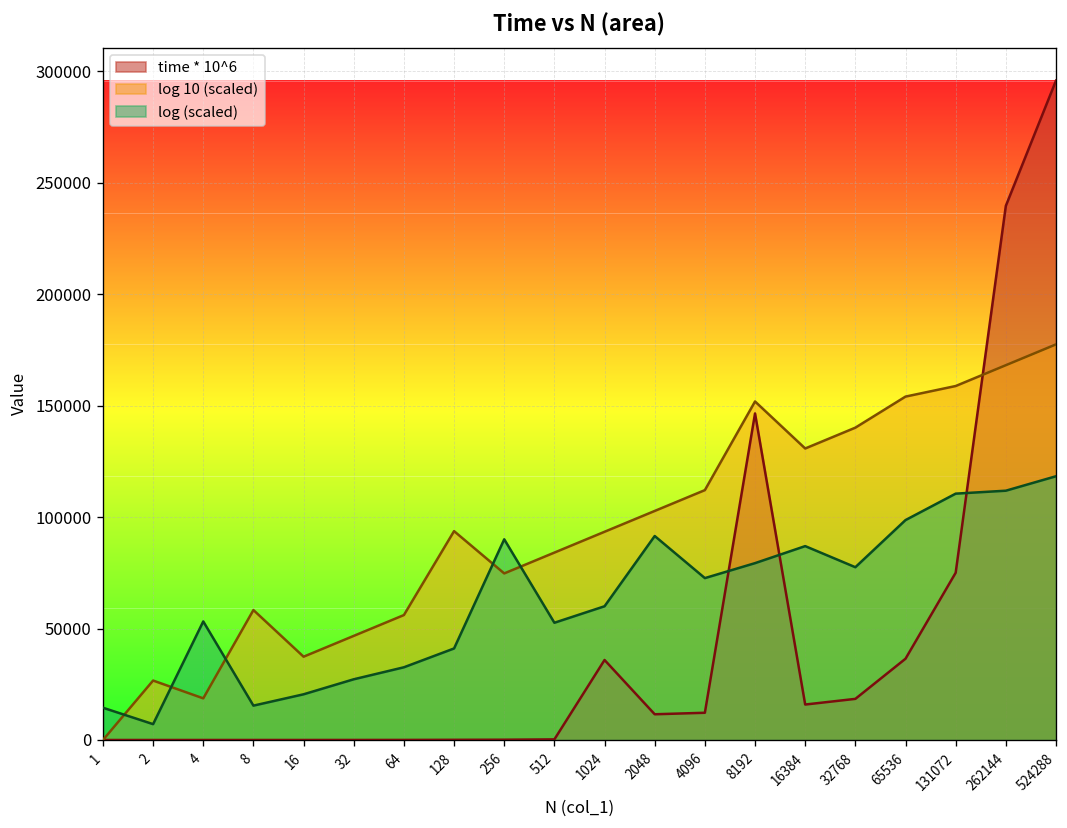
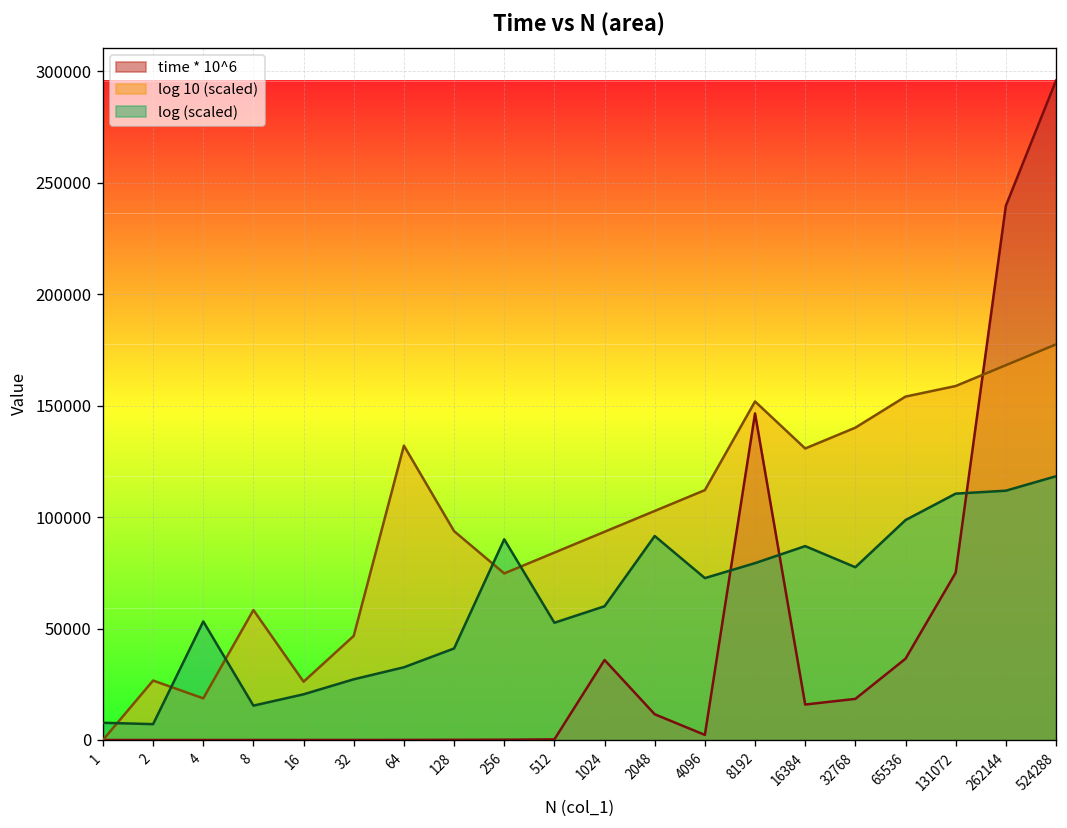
log (scaled), 1: 14000 -> 8000
log 10 (scaled), 16: 37000 -> 26000
log 10 (scaled), 64: 56000 -> 132000
time * 10^6, 4096: 12000 -> 2000
